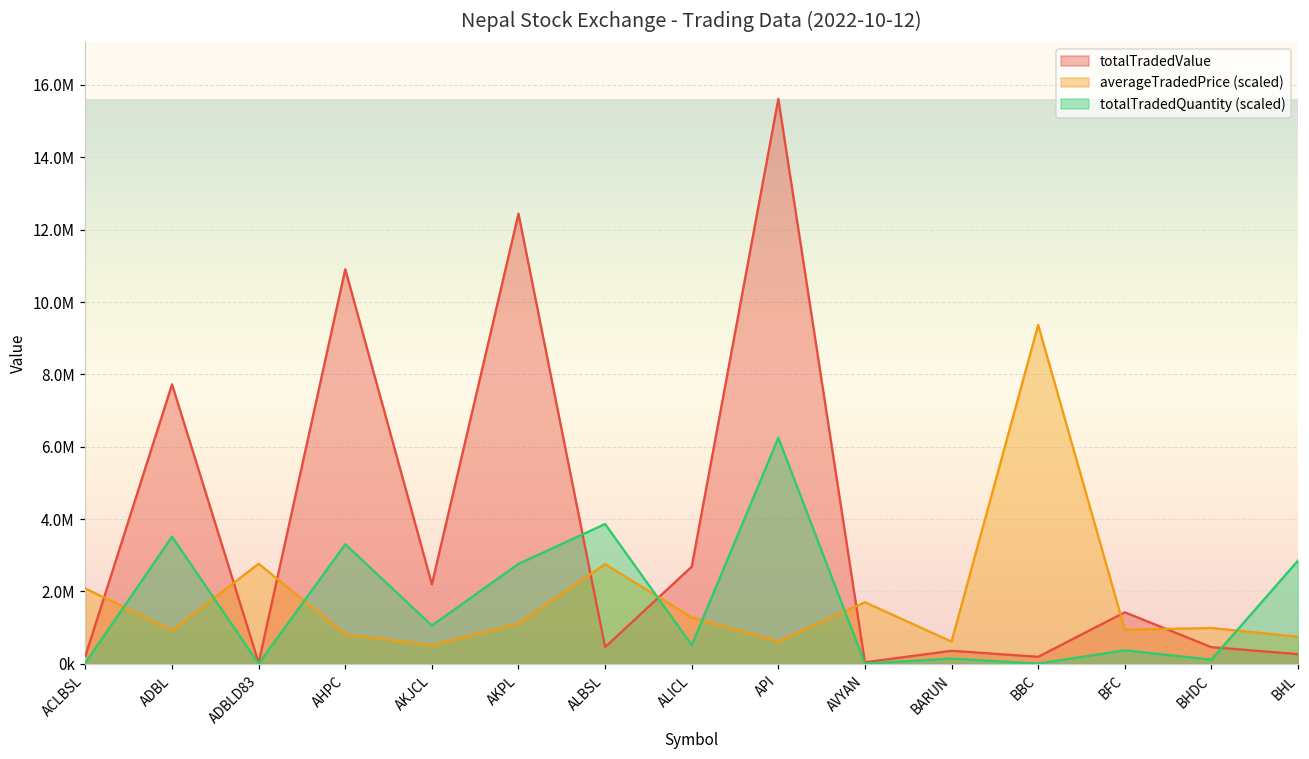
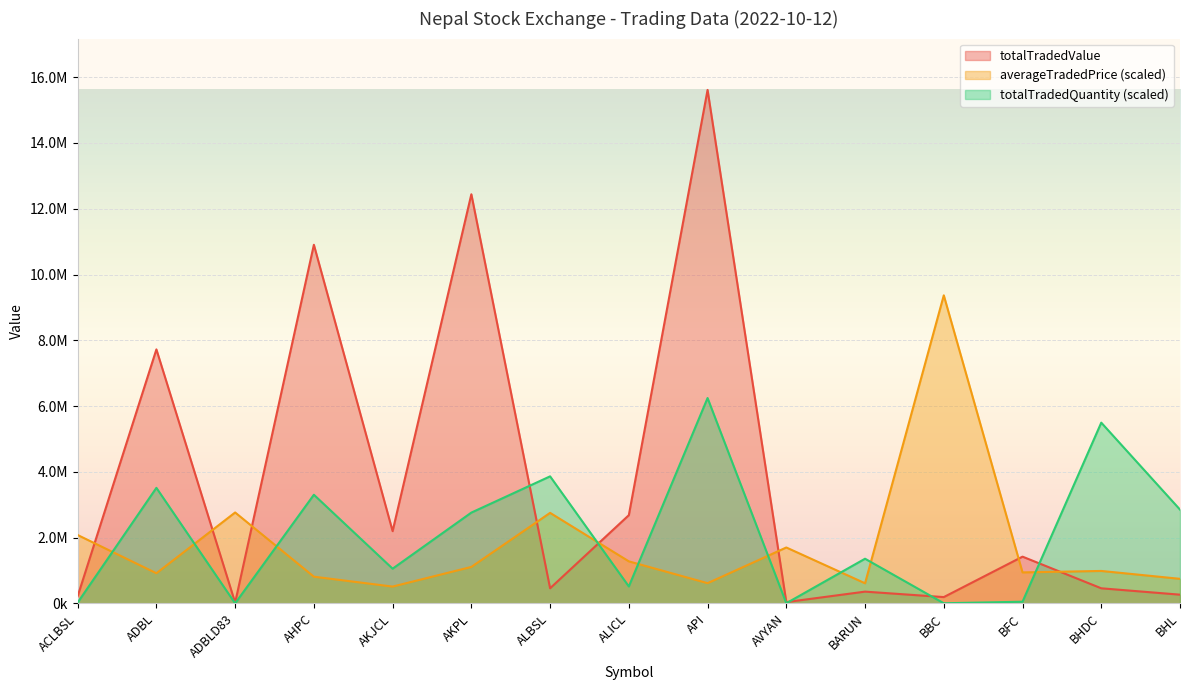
totalTradedQuantity (scaled), BARUN: 100000 -> 1400000
totalTradedQuantity (scaled), BFC: 400000 -> 100000
totalTradedQuantity (scaled), BHDC: 100000 -> 5500000
